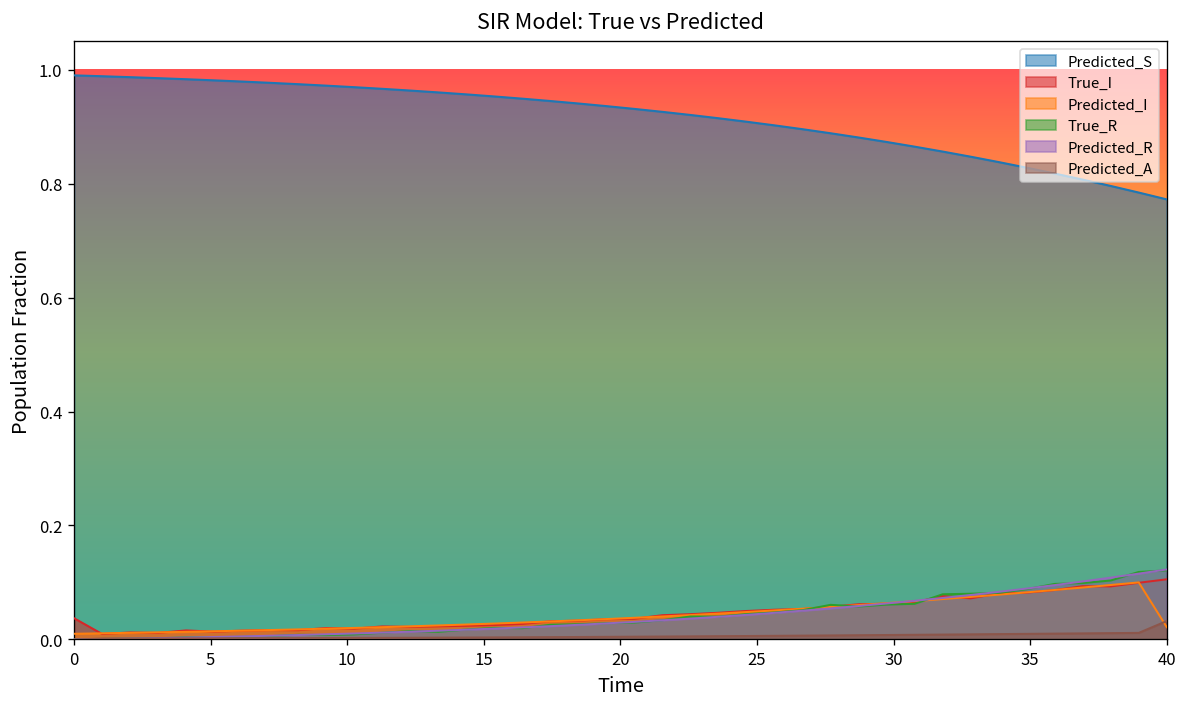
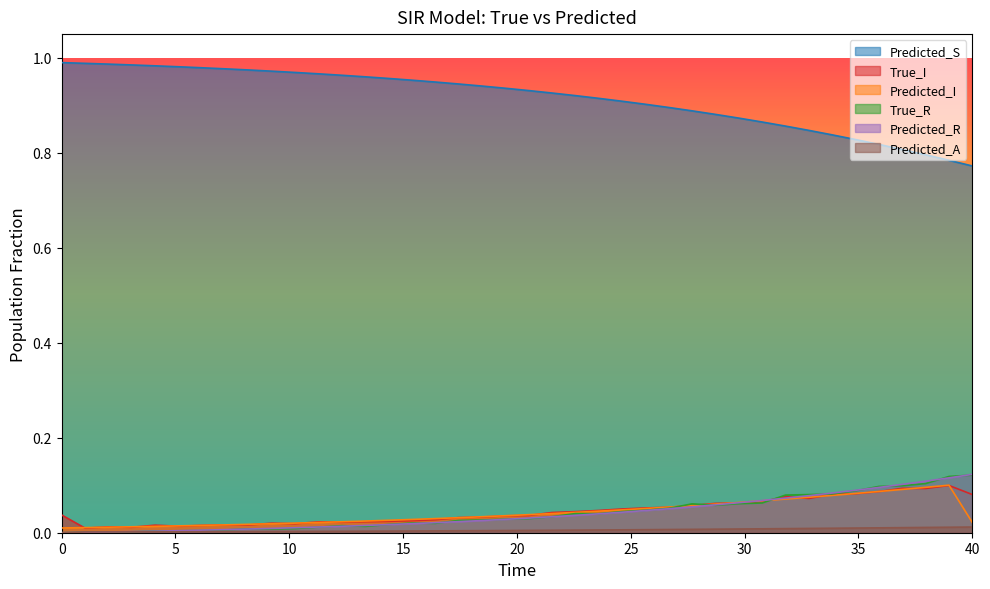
True_I, 40: 0.11 -> 0.08
Predicted_A, 40: 0.03 -> 0.01
